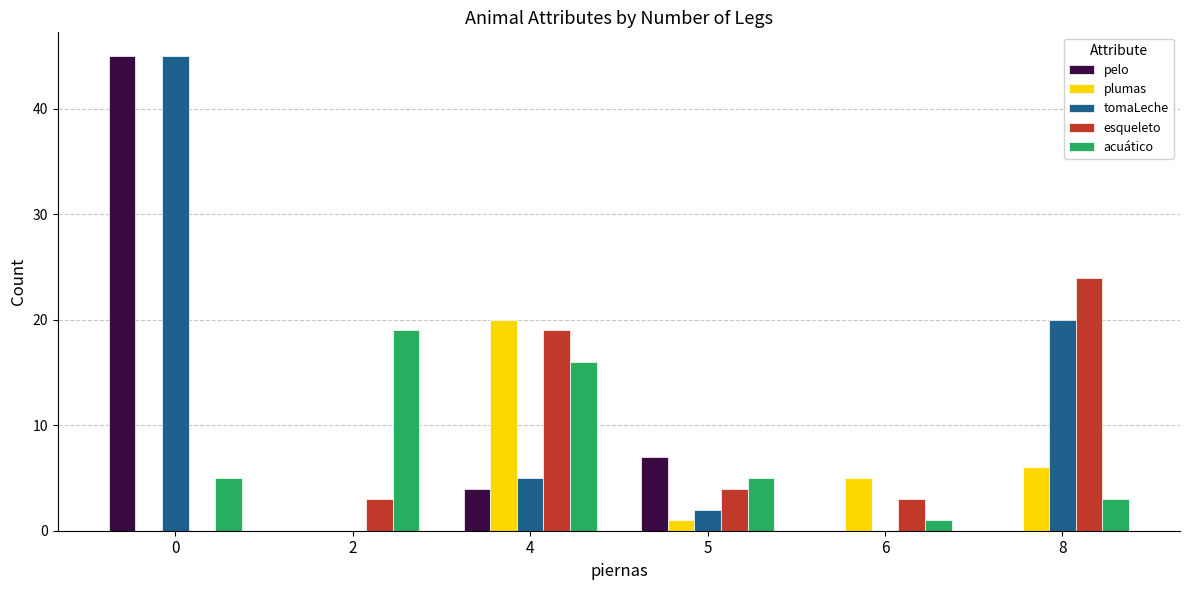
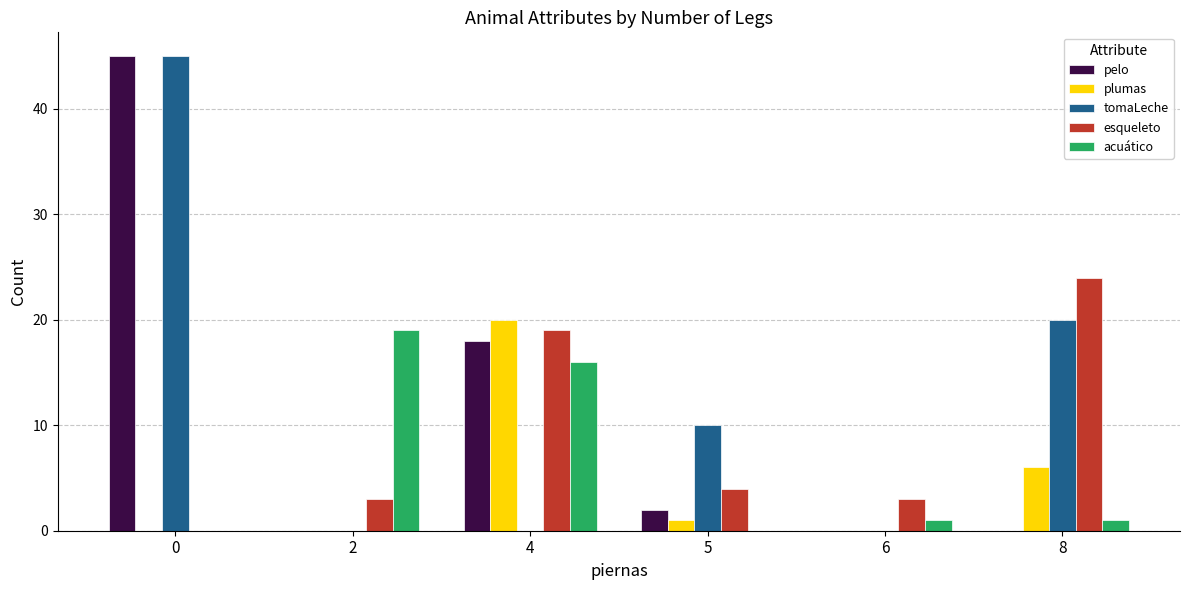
acuático, 0: 5 -> 0
pelo, 4: 4 -> 18
tomaLeche, 4: 5 -> 0
pelo, 5: 7 -> 2
tomaLeche, 5: 2 -> 10
acuático, 5: 5 -> 0
plumas, 6: 5 -> 0
acuático, 8: 3 -> 1
